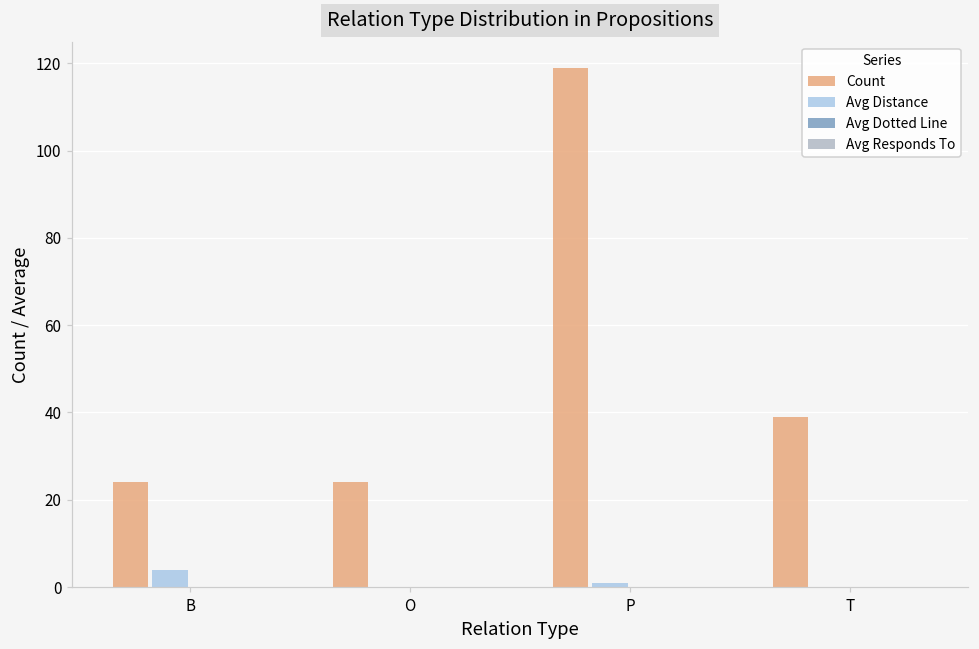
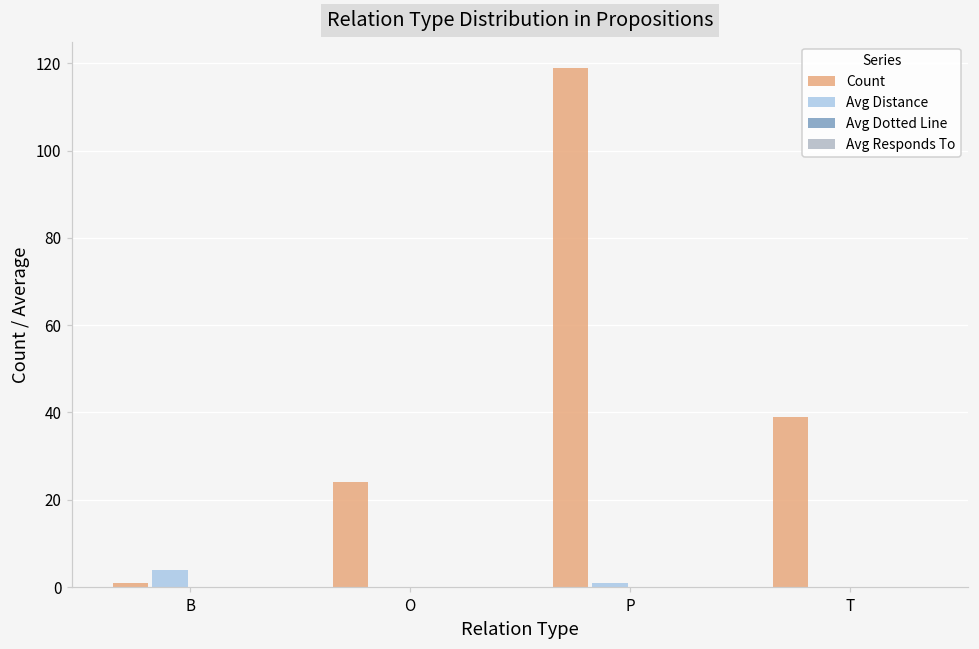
Count, B: 24 -> 1
